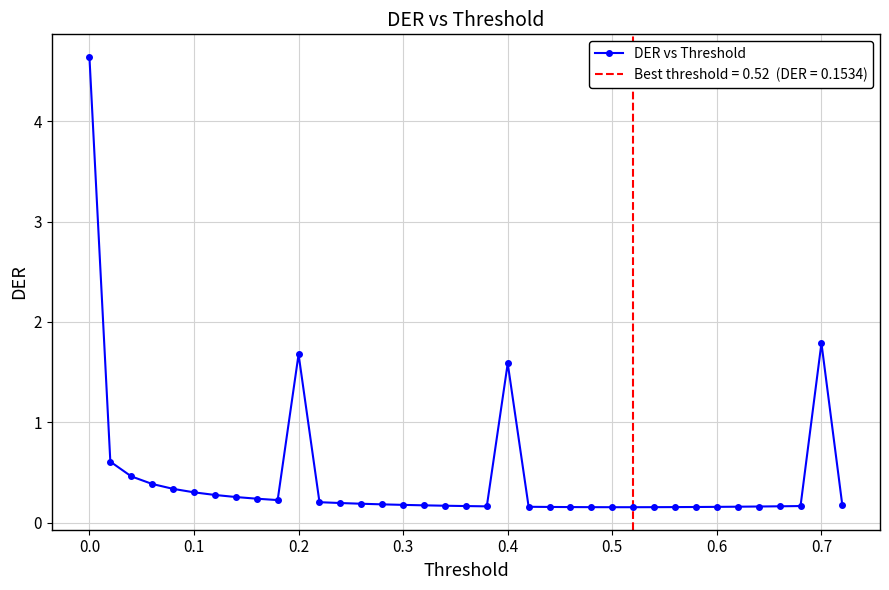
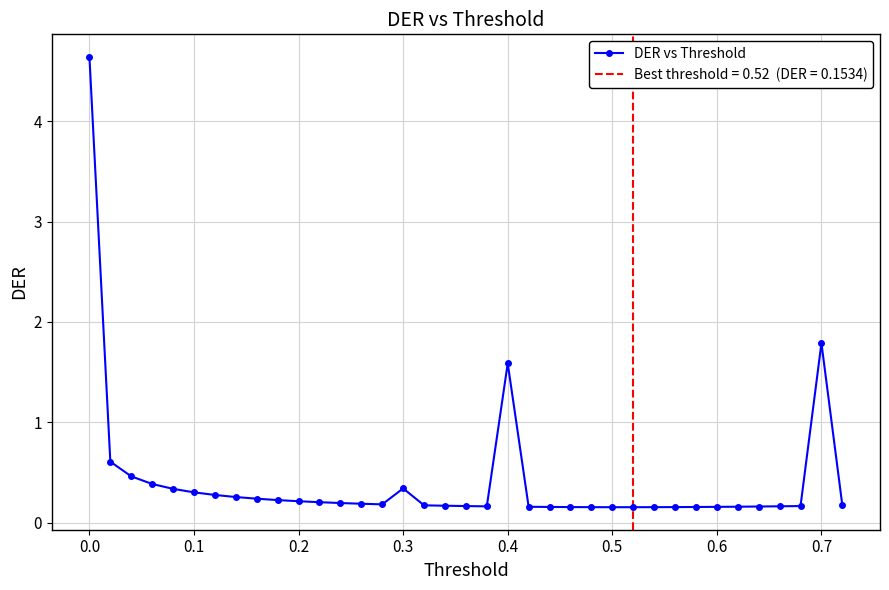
0.2: 1.68 -> 0.21
0.3: 0.18 -> 0.34
